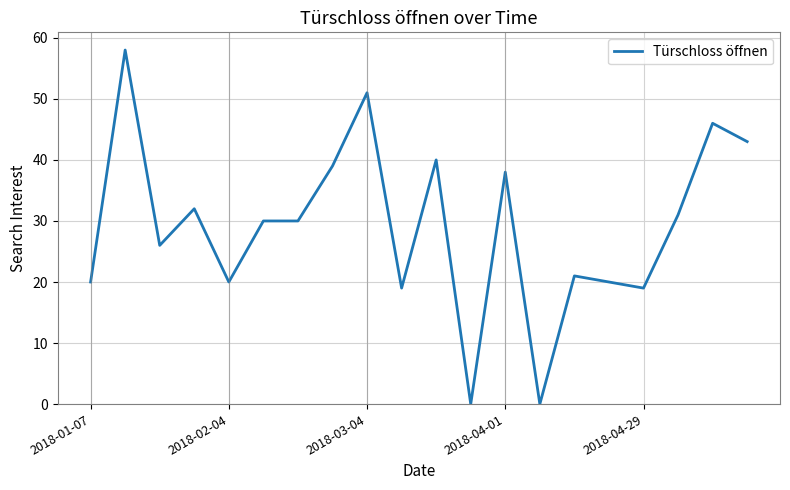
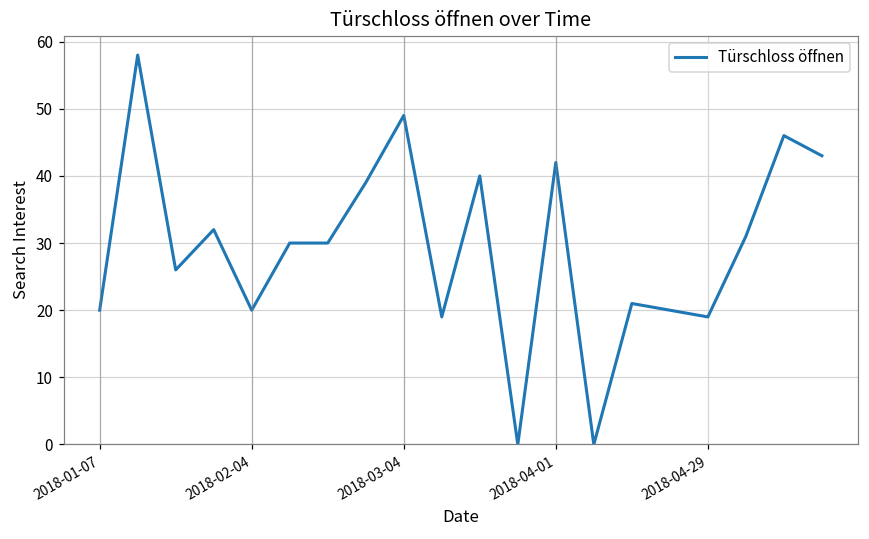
2018-03-04: 51 -> 49
2018-04-01: 38 -> 42
